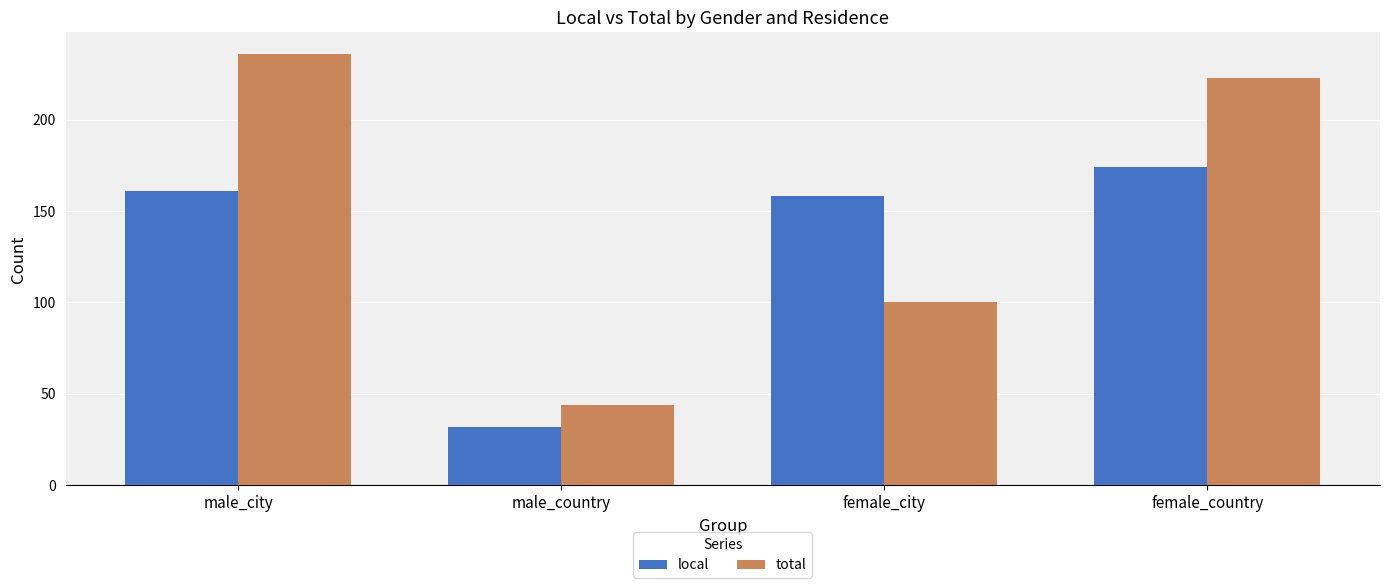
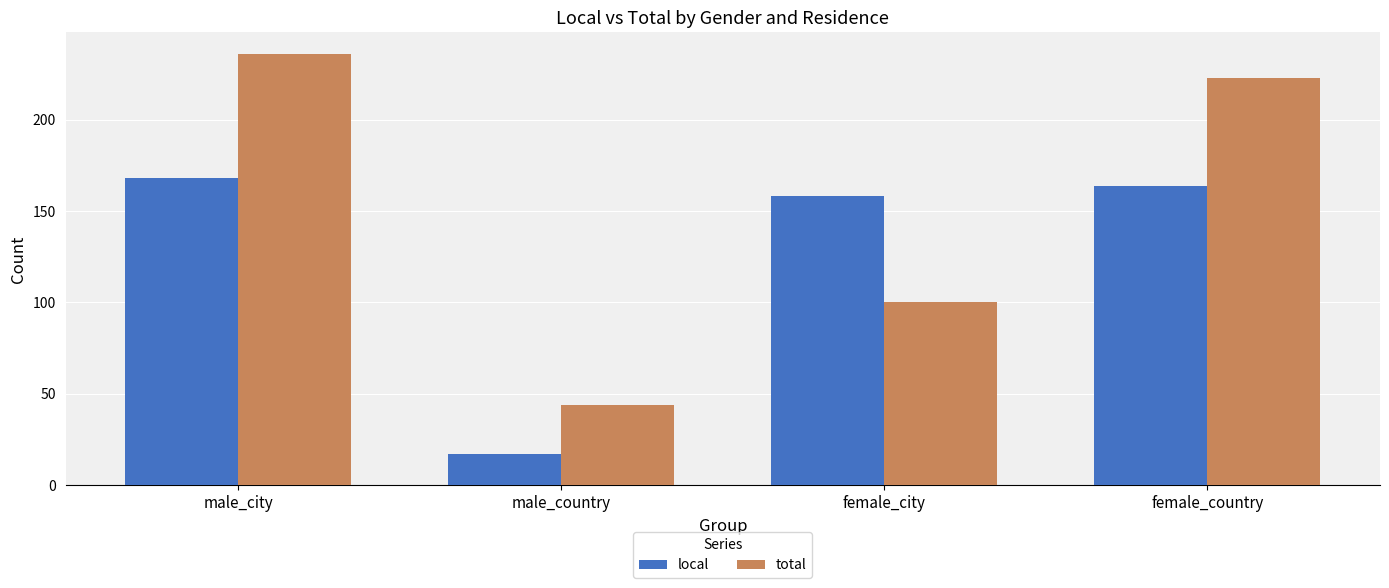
local, male_city: 161 -> 168
local, male_country: 32 -> 17
local, female_country: 174 -> 164
